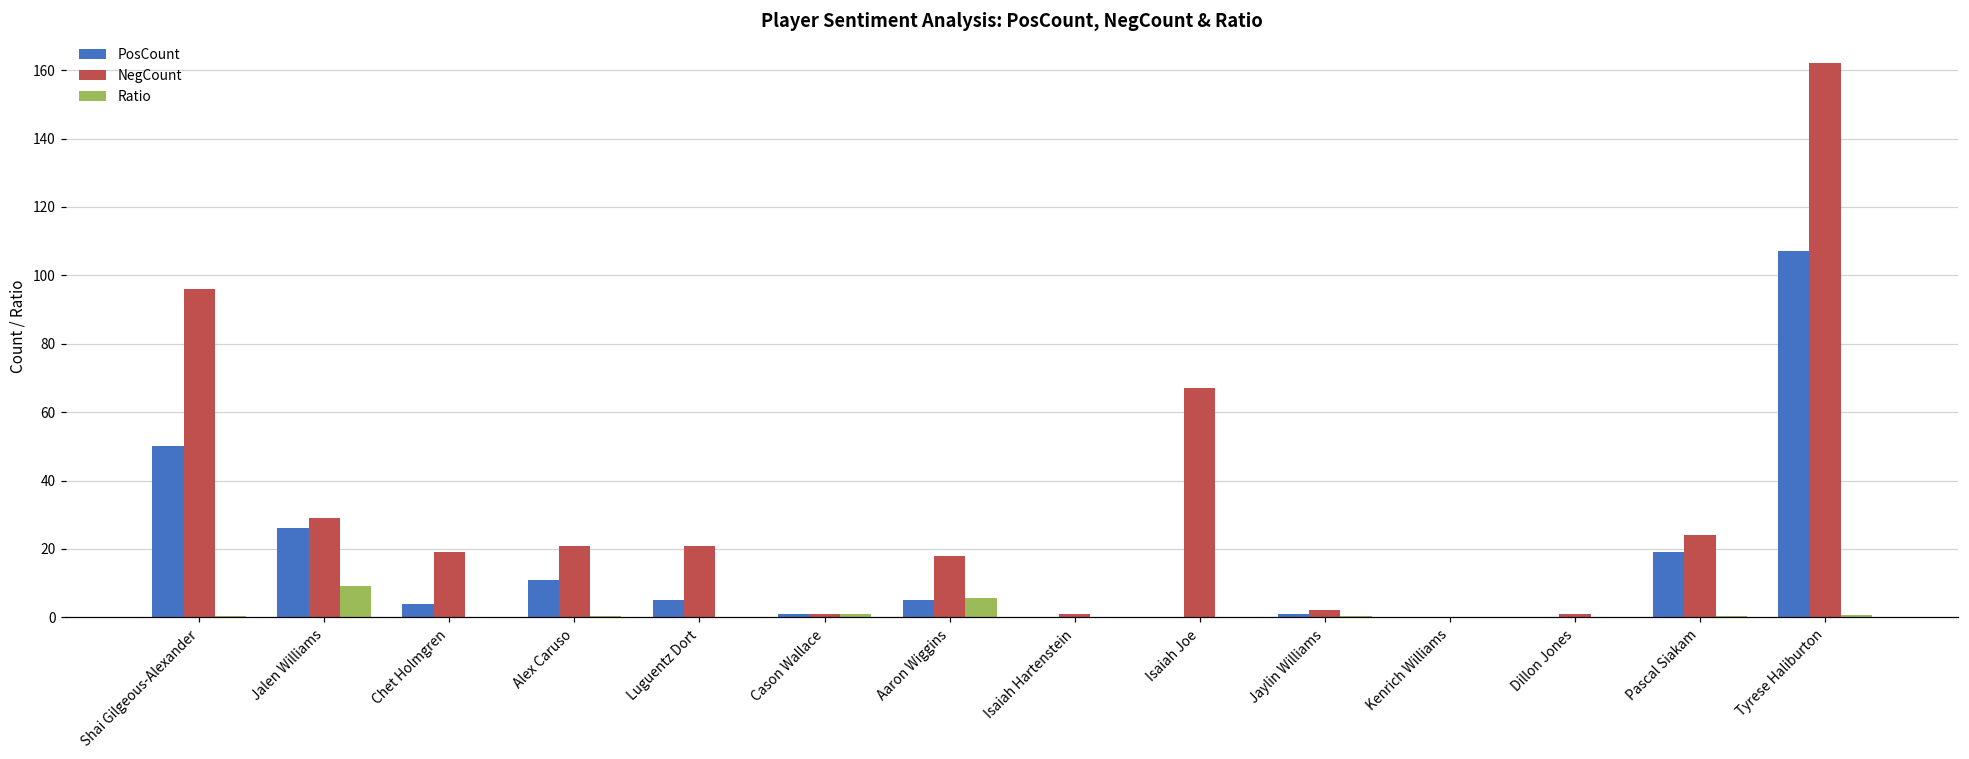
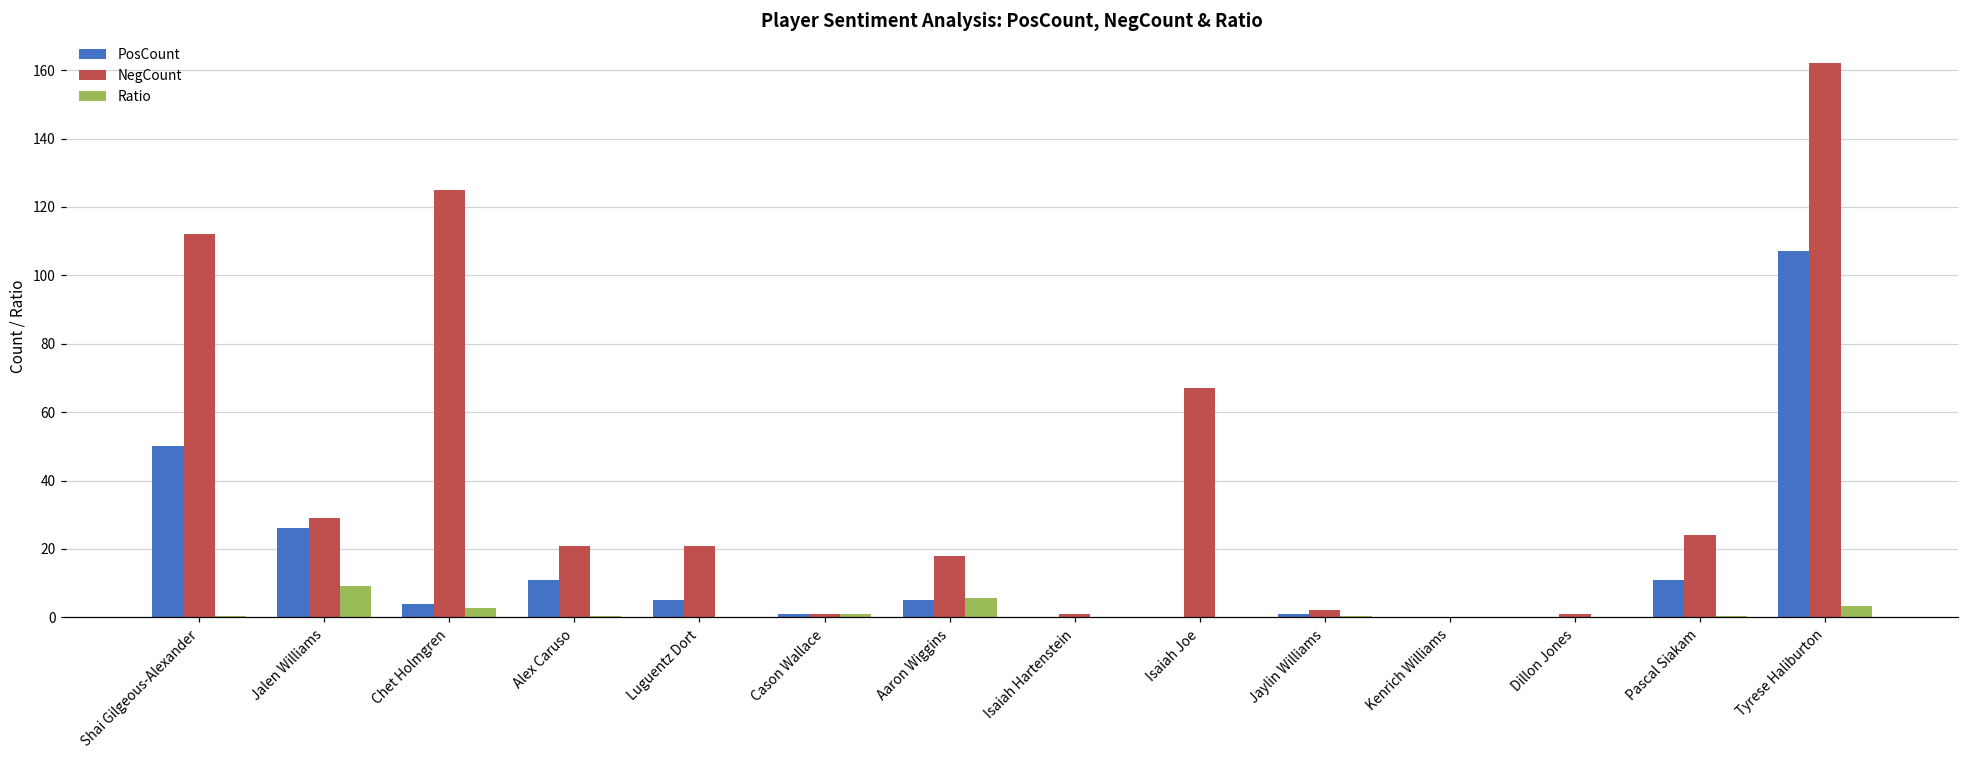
NegCount, Shai Gilgeous-Alexander: 96 -> 112
NegCount, Chet Holmgren: 19 -> 125
Ratio, Chet Holmgren: 0 -> 3
PosCount, Pascal Siakam: 19 -> 11
Ratio, Tyrese Haliburton: 1 -> 3
